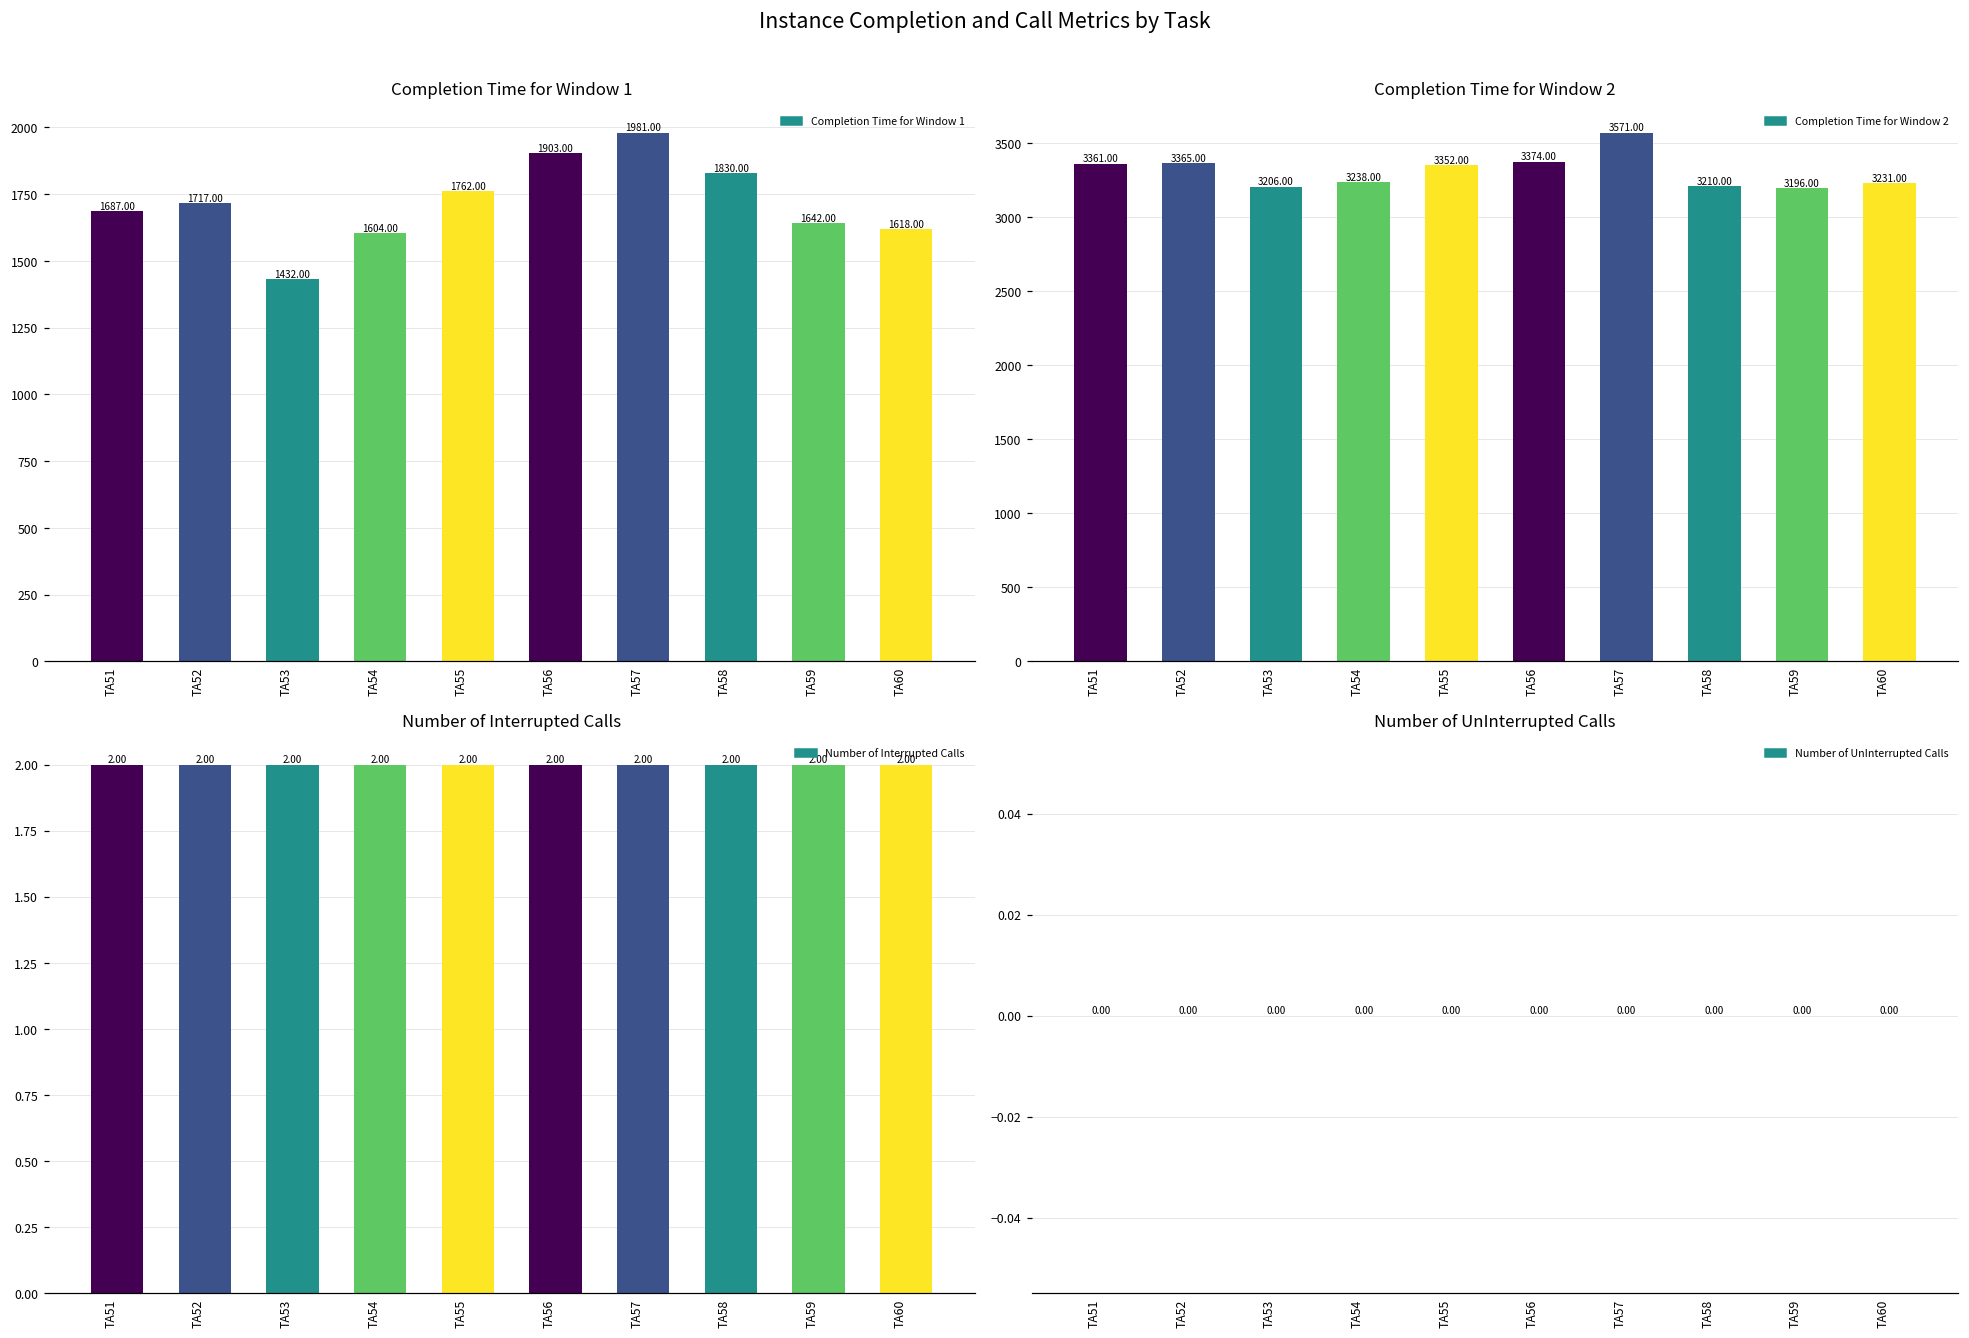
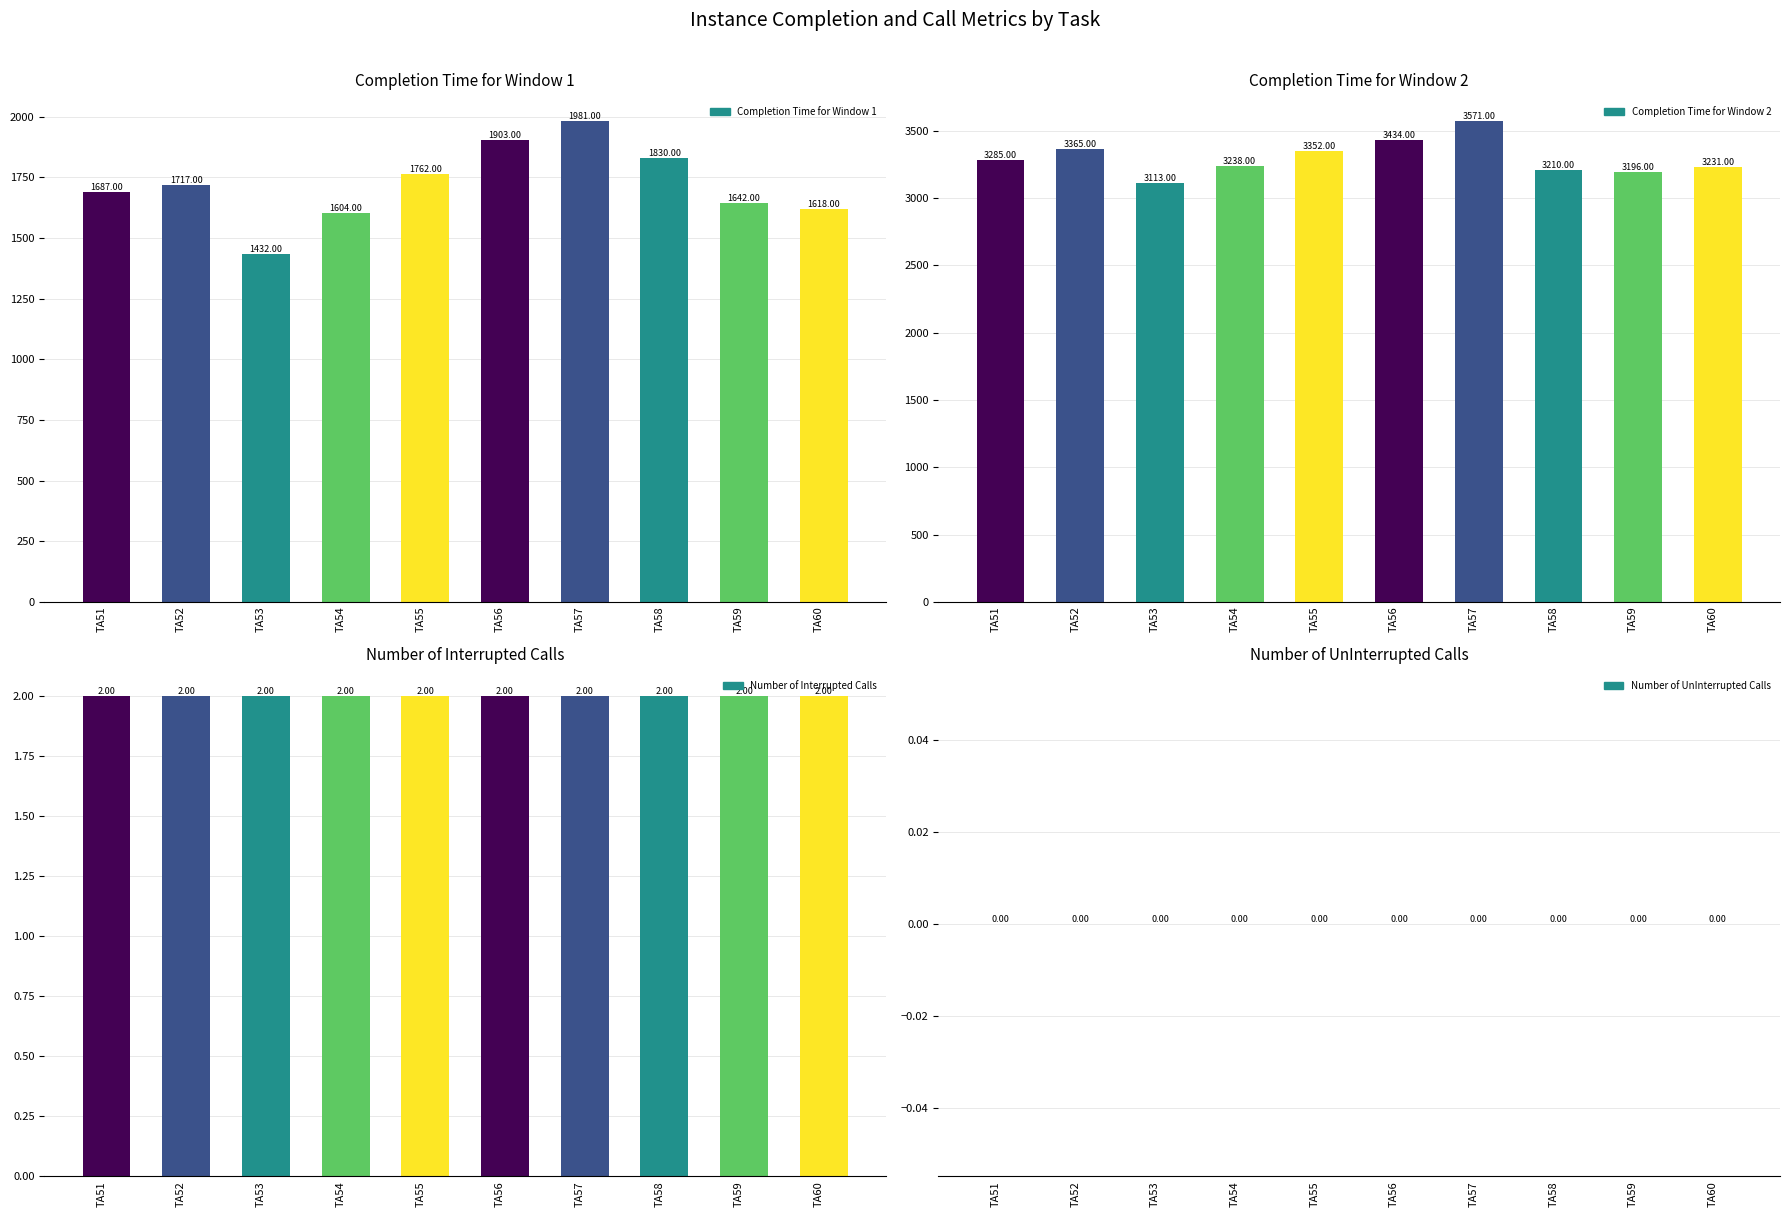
Completion Time for Window 2, TA51: 3361.00 -> 3285.00
Completion Time for Window 2, TA53: 3206.00 -> 3113.00
Completion Time for Window 2, TA56: 3374.00 -> 3434.00
